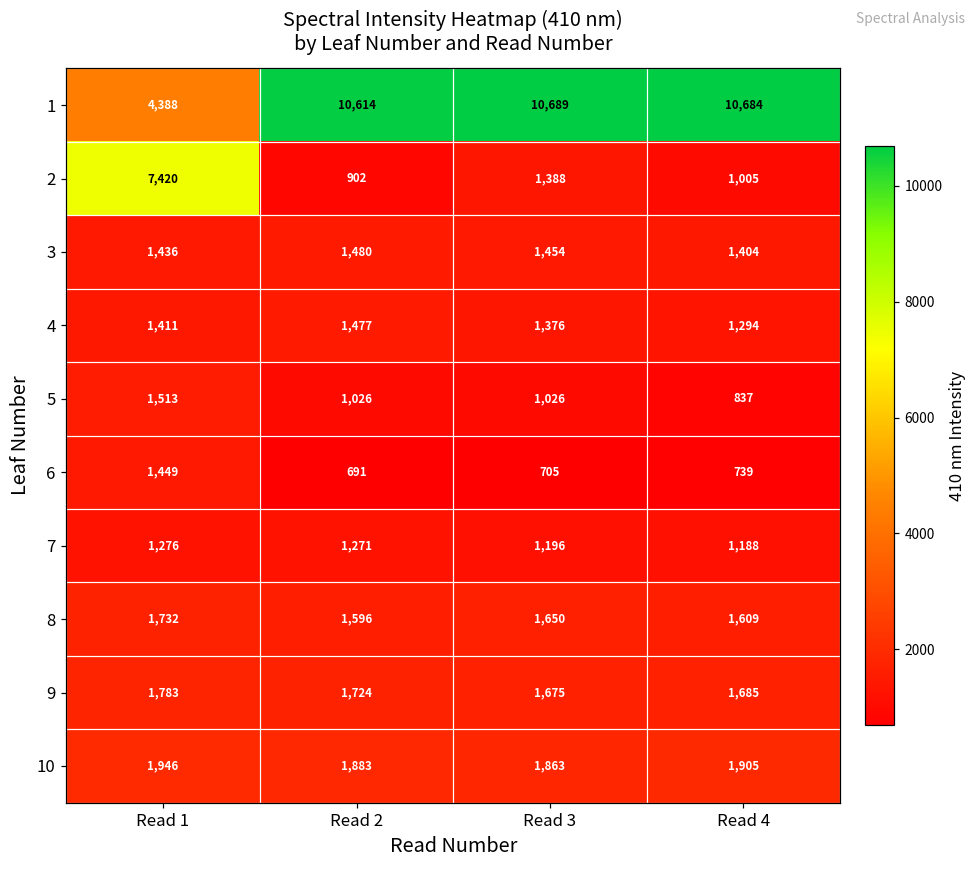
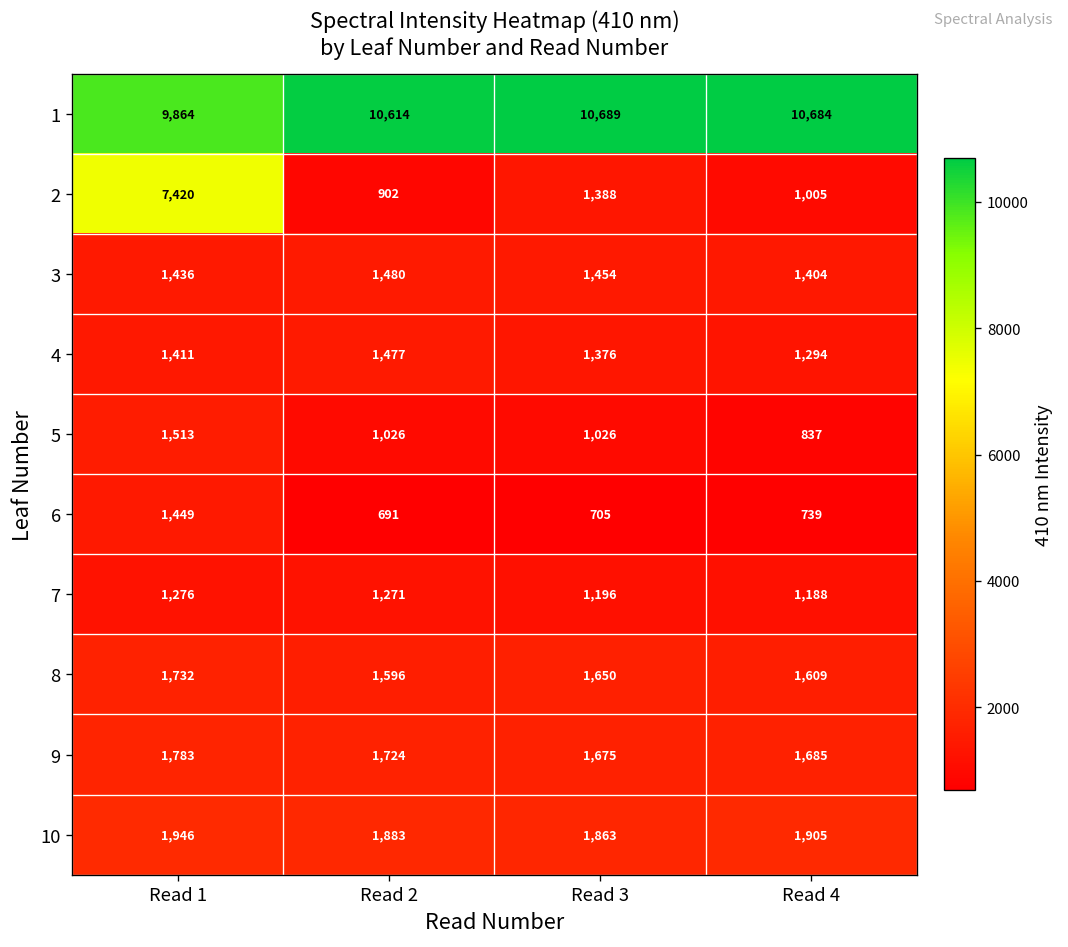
1, Read 1: 4,388 -> 9,864
